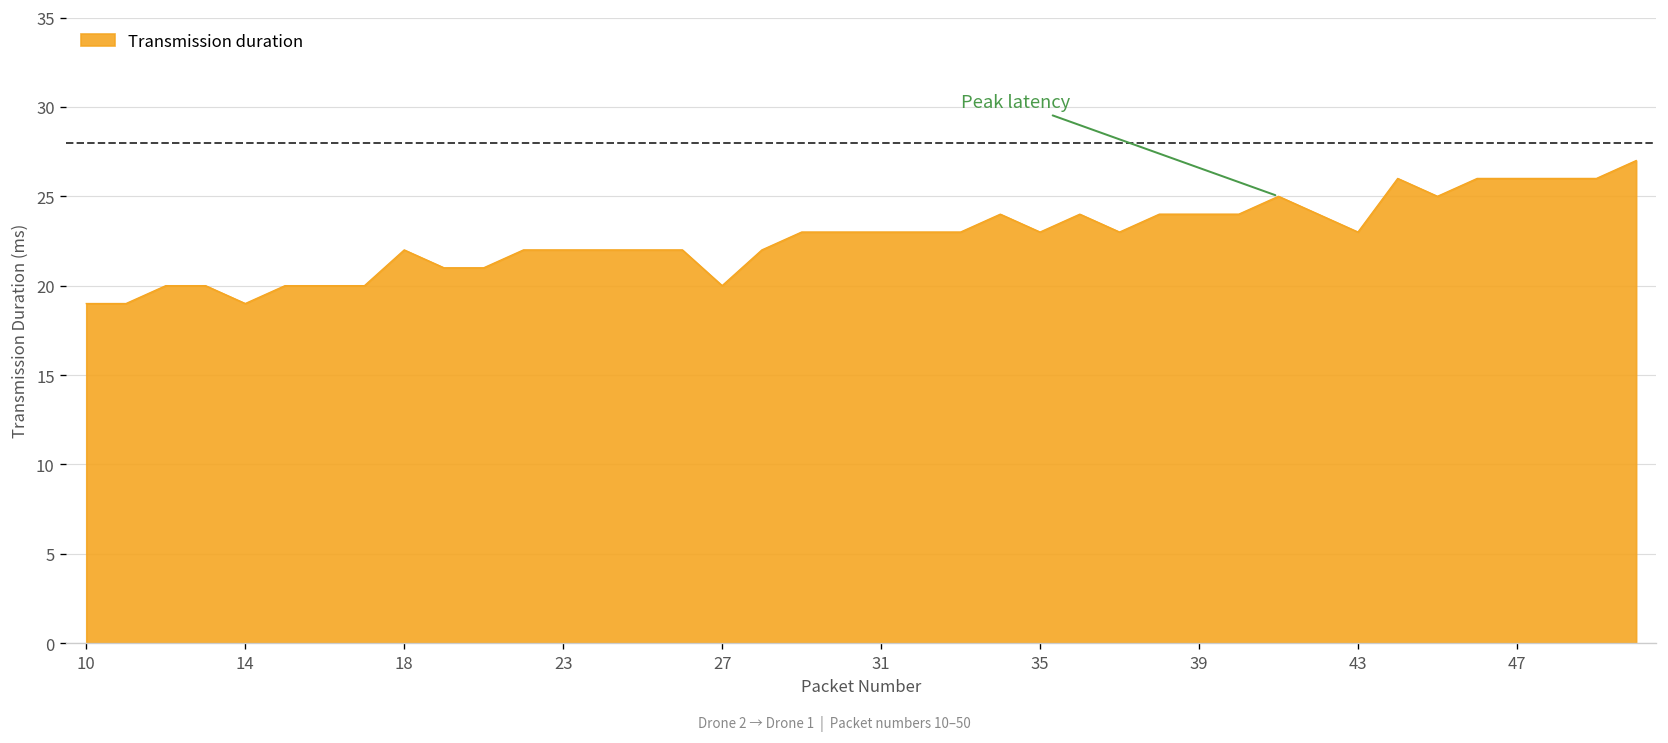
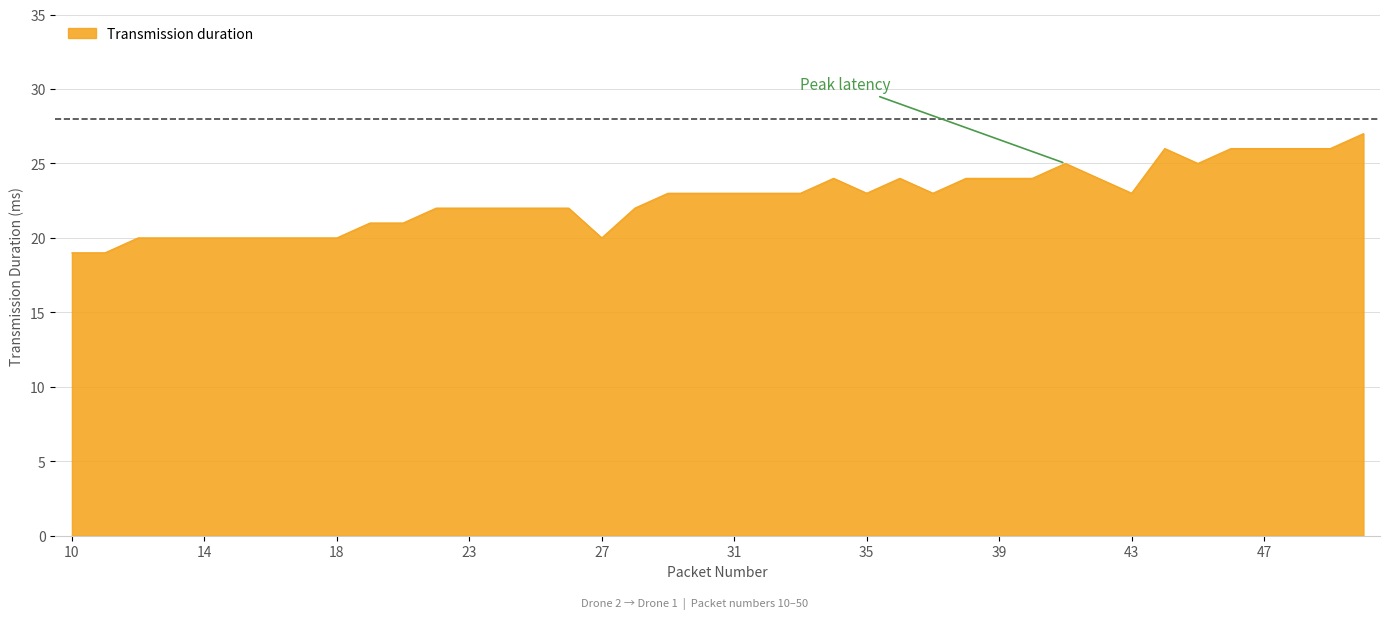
14: 19 -> 20
18: 22 -> 20
